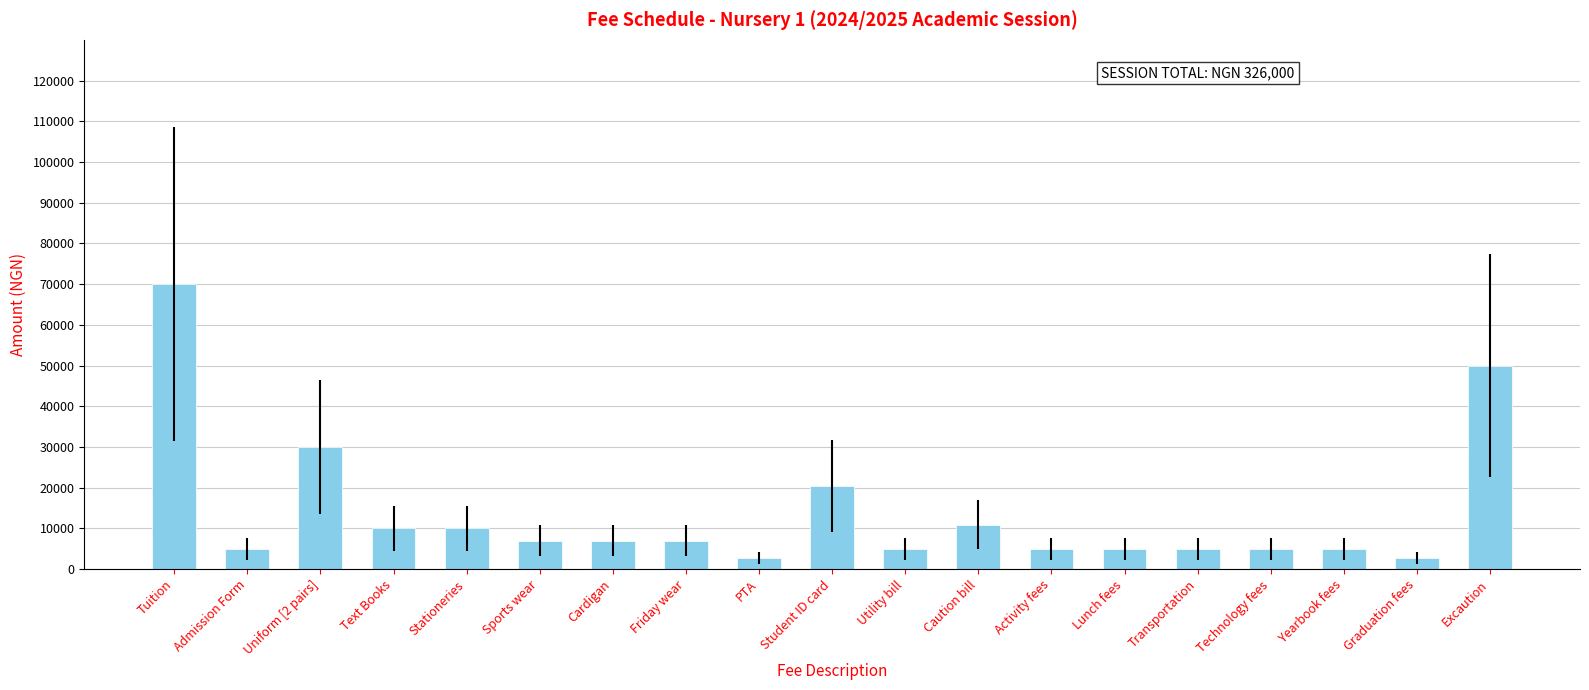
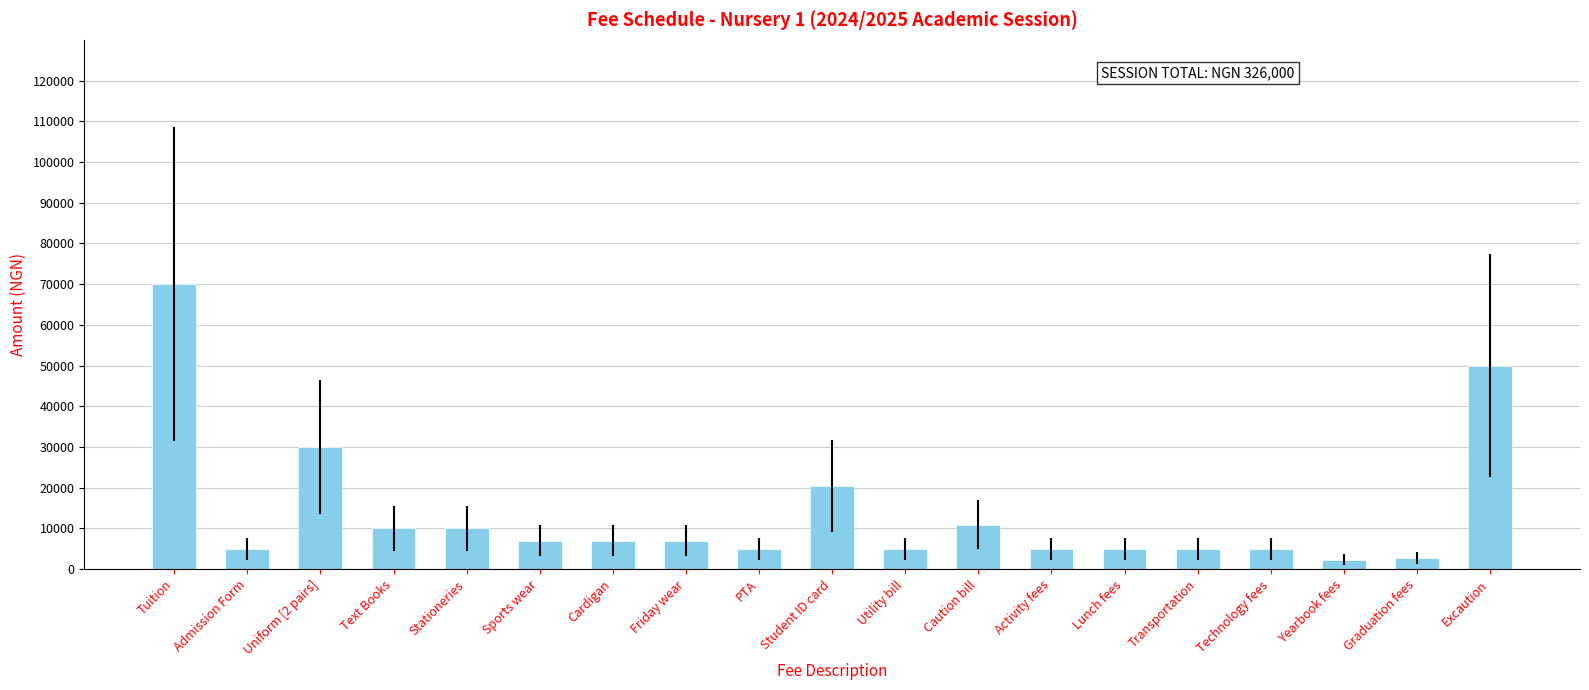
PTA: 3000 -> 5000
Yearbook fees: 5000 -> 2000
